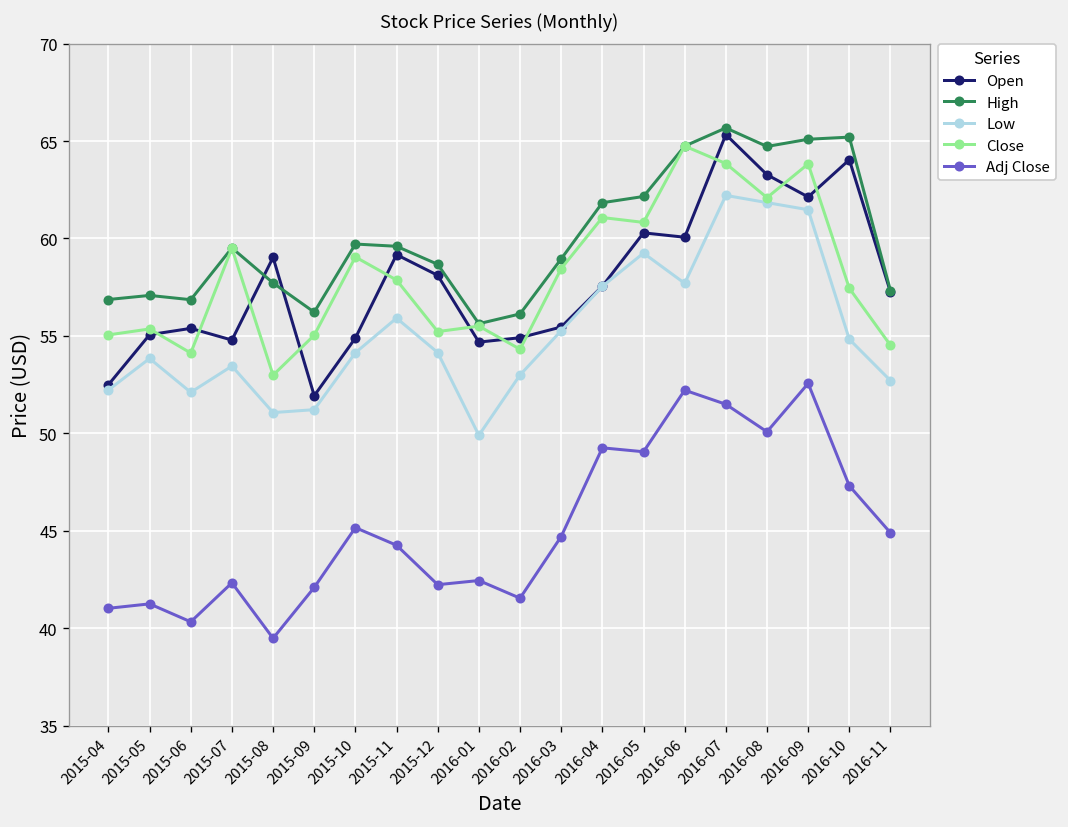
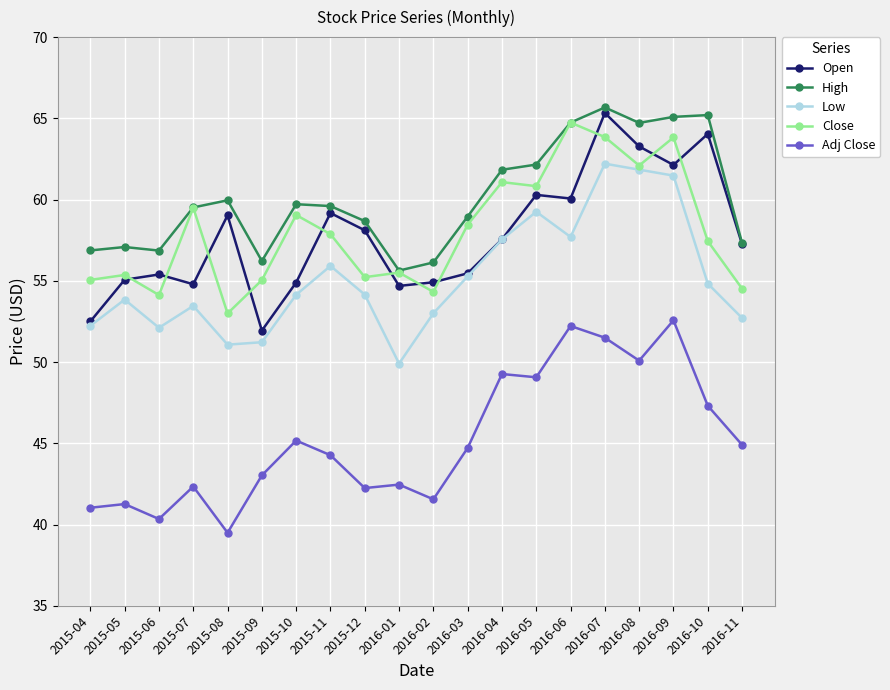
High, 2015-08: 57.7 -> 60.0
Adj Close, 2015-09: 42.1 -> 43.0
